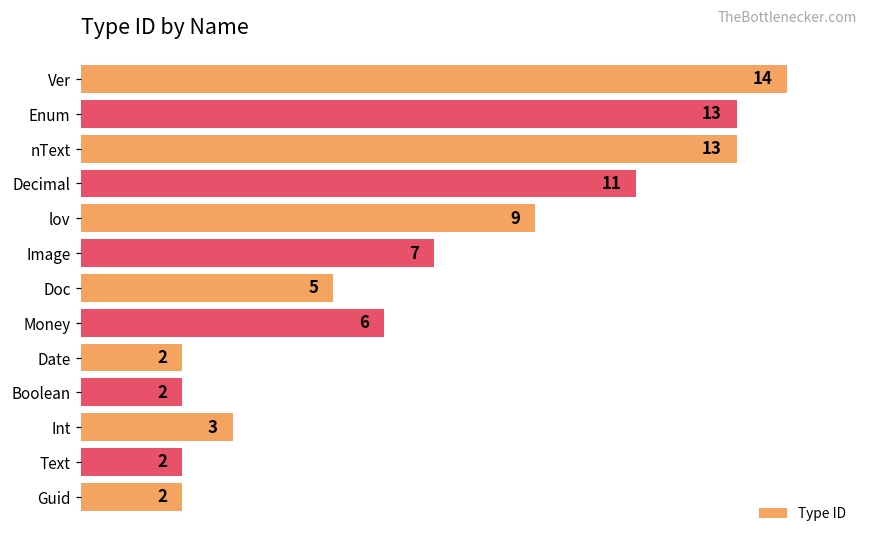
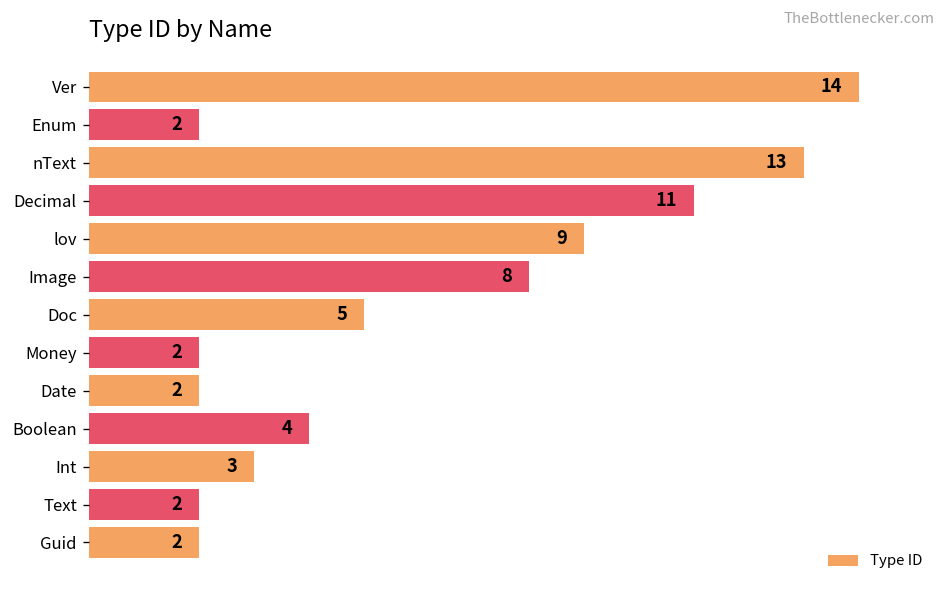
Enum: 13 -> 2
Image: 7 -> 8
Money: 6 -> 2
Boolean: 2 -> 4
